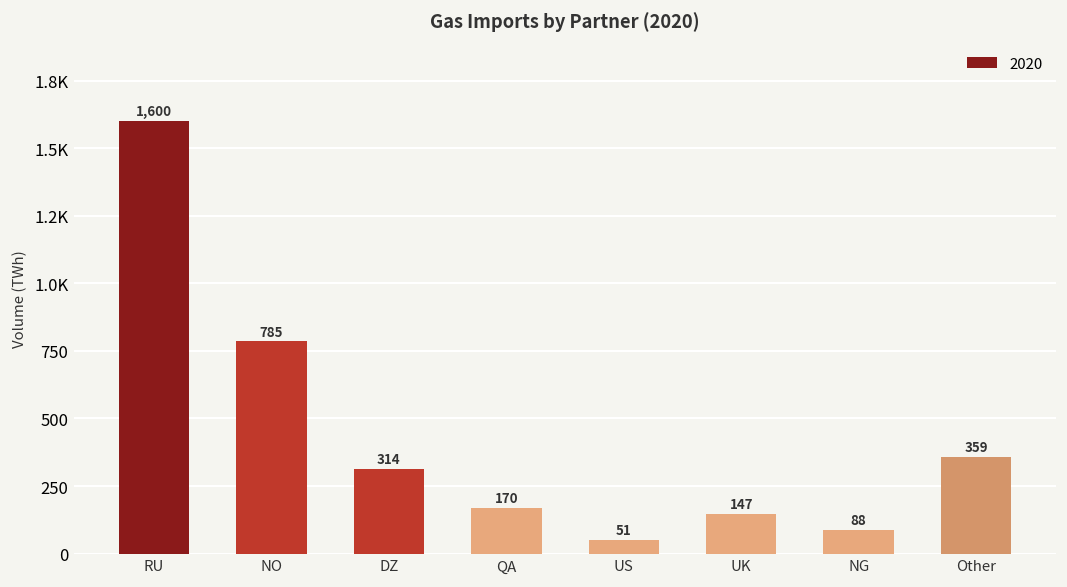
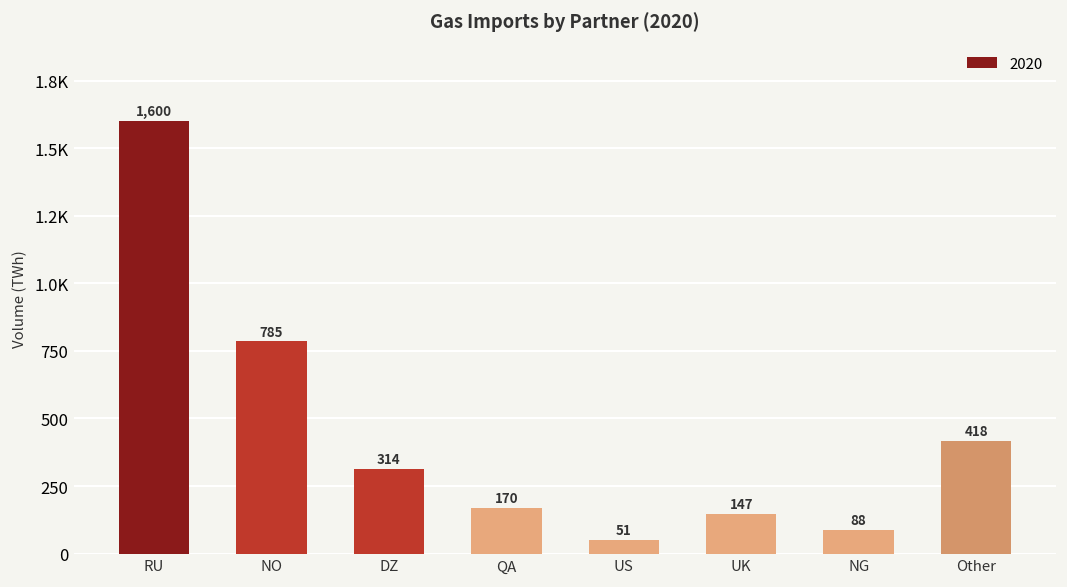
Other: 359 -> 418
